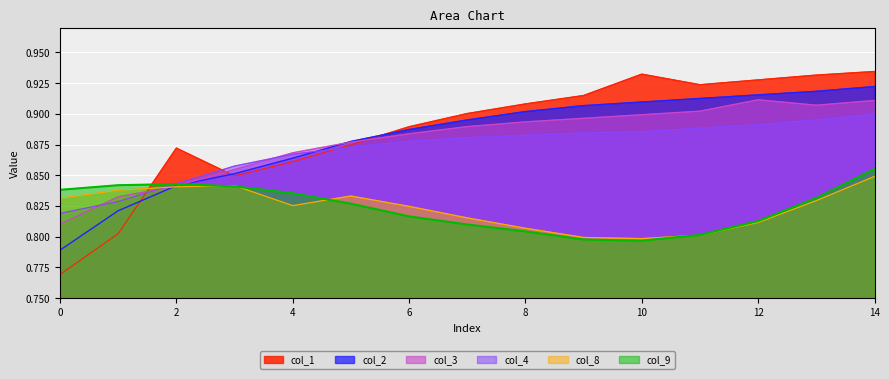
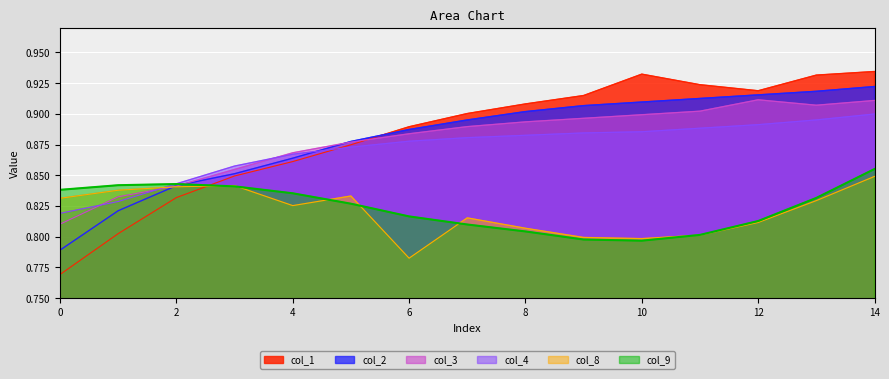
col_1, 2: 0.872 -> 0.832
col_8, 6: 0.825 -> 0.783
col_1, 12: 0.928 -> 0.919
